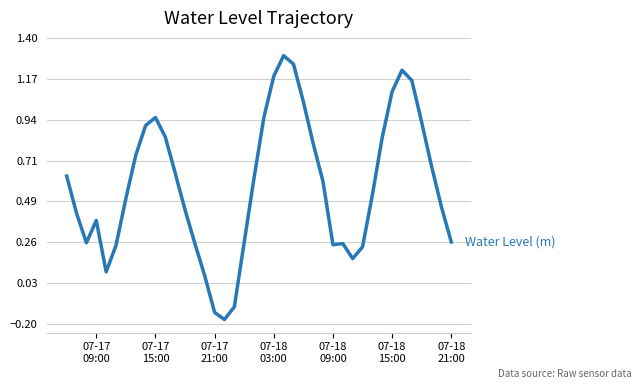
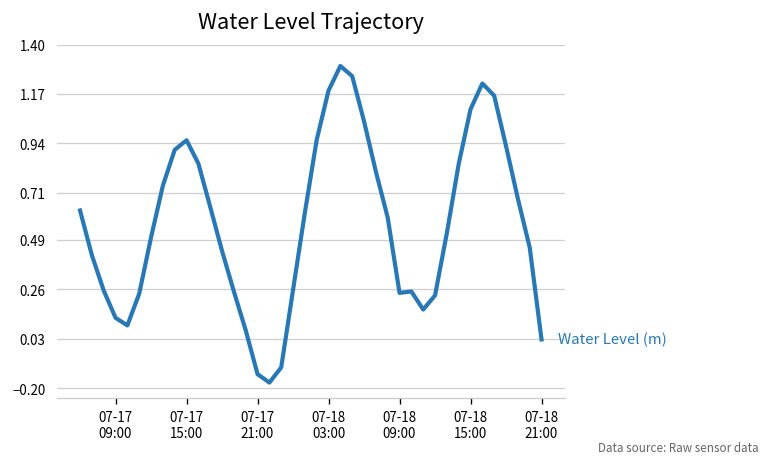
07-17 09:00: 0.38 -> 0.13
07-18 21:00: 0.26 -> 0.03
